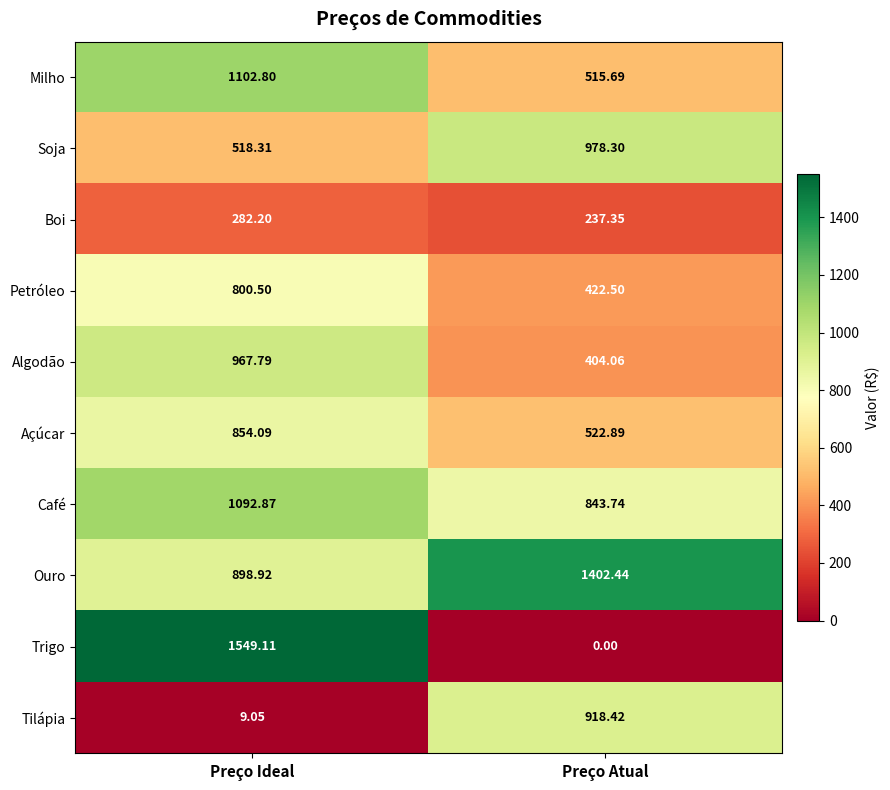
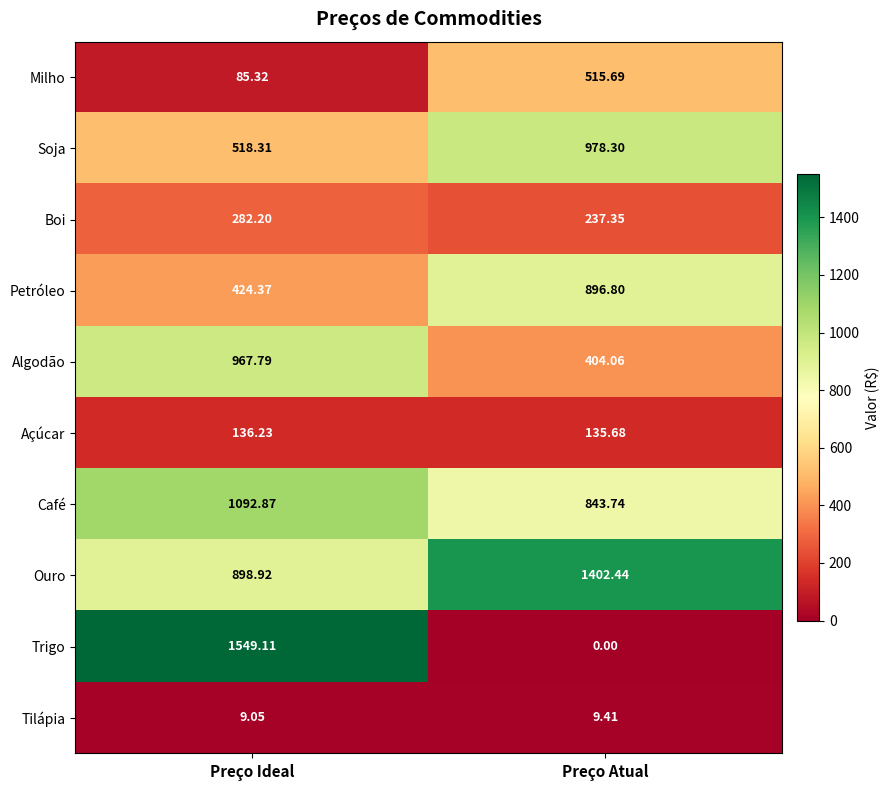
Milho, Preço Ideal: 1102.80 -> 85.32
Petróleo, Preço Ideal: 800.50 -> 424.37
Petróleo, Preço Atual: 422.50 -> 896.80
Açúcar, Preço Ideal: 854.09 -> 136.23
Açúcar, Preço Atual: 522.89 -> 135.68
Tilápia, Preço Atual: 918.42 -> 9.41
